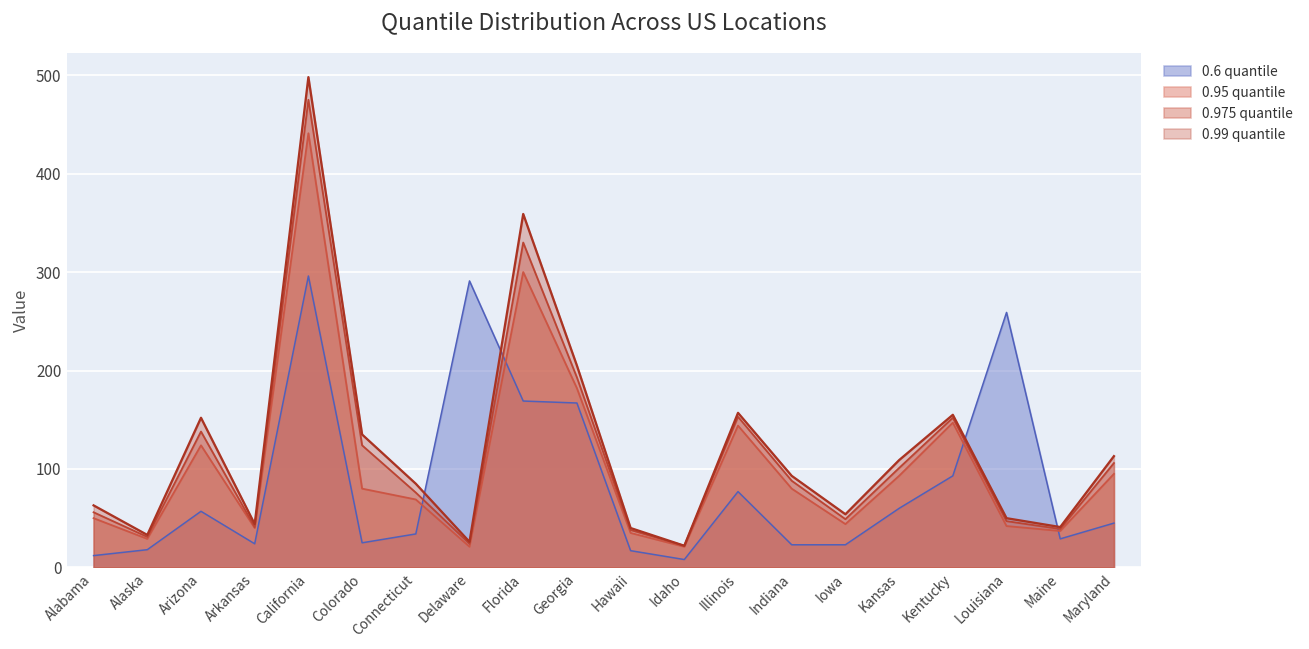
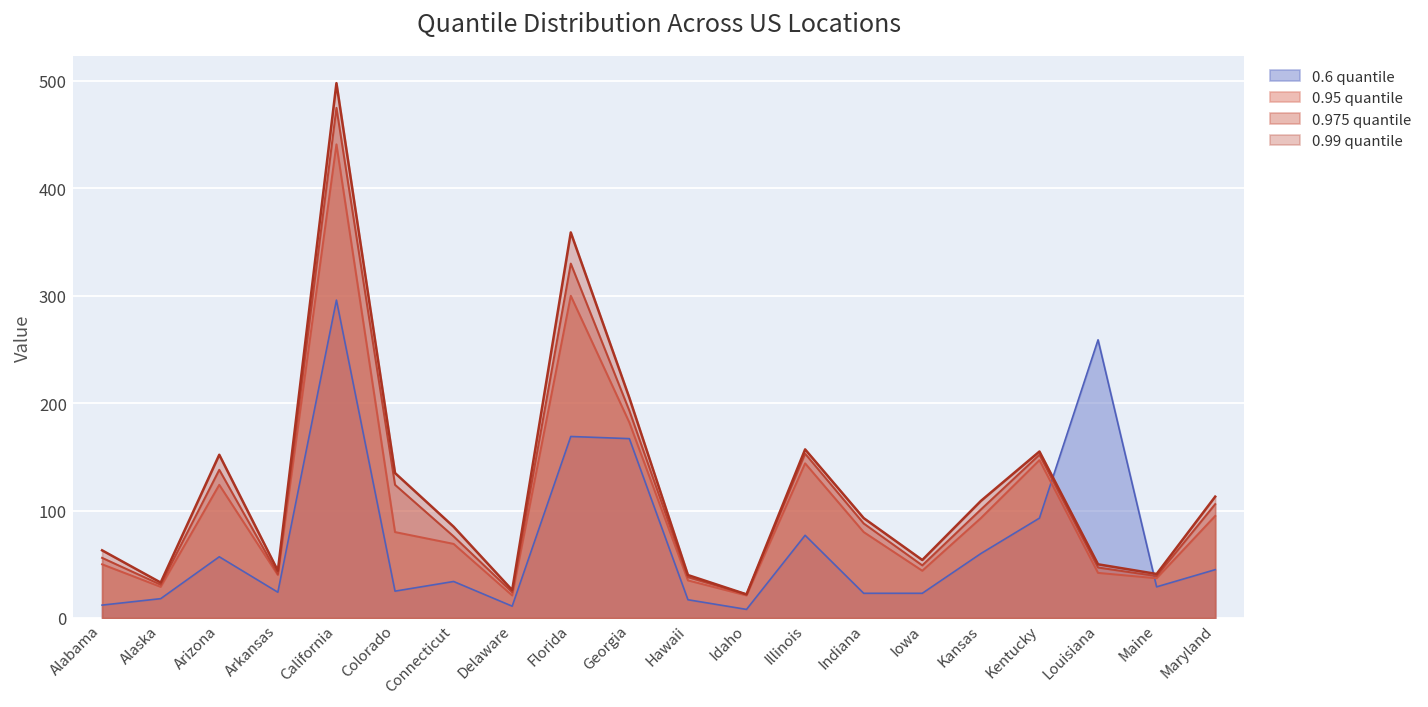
0.6 quantile, Delaware: 290 -> 10
